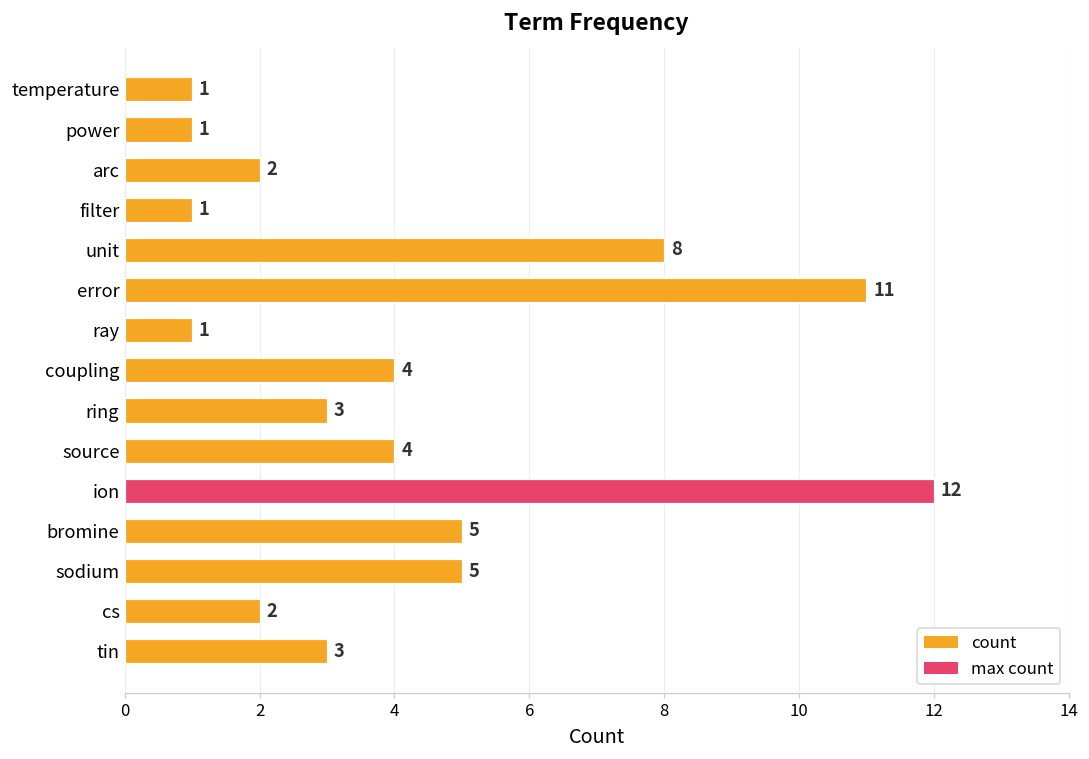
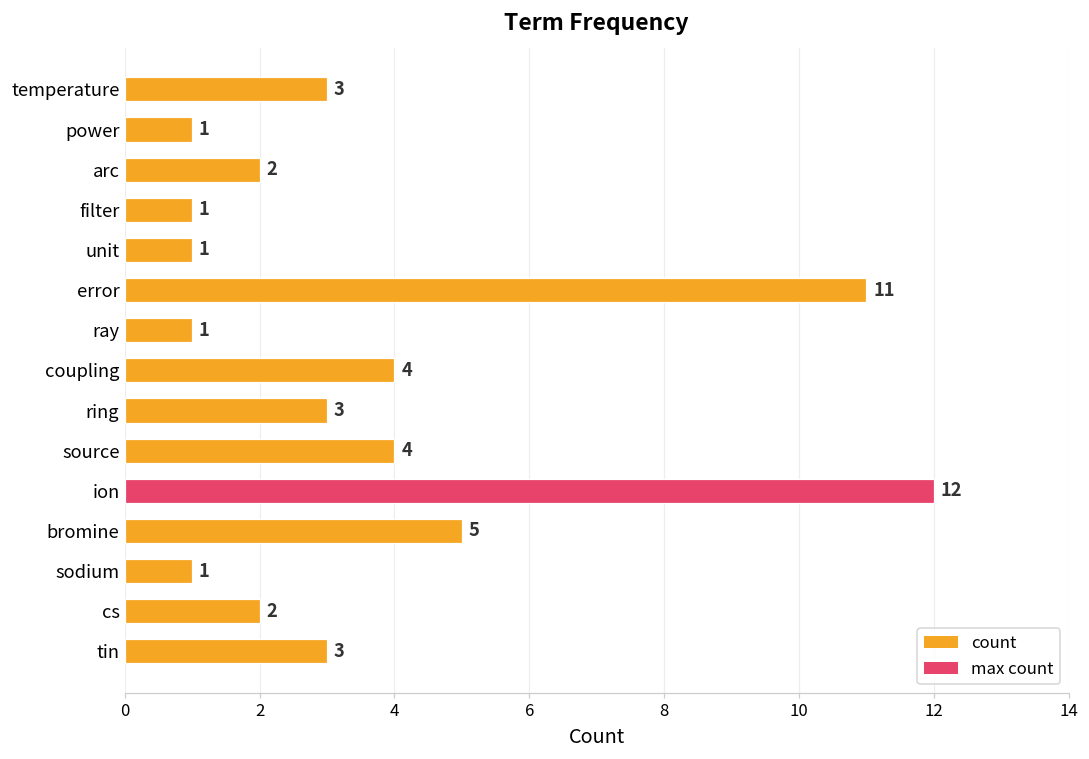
temperature: 1 -> 3
unit: 8 -> 1
sodium: 5 -> 1
